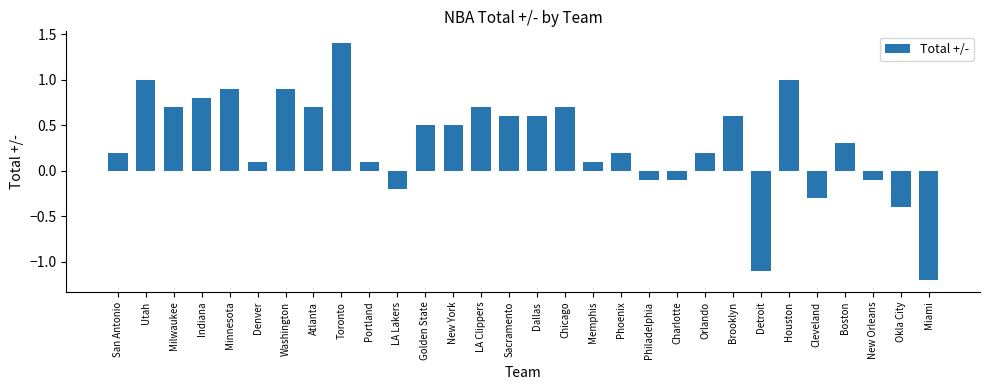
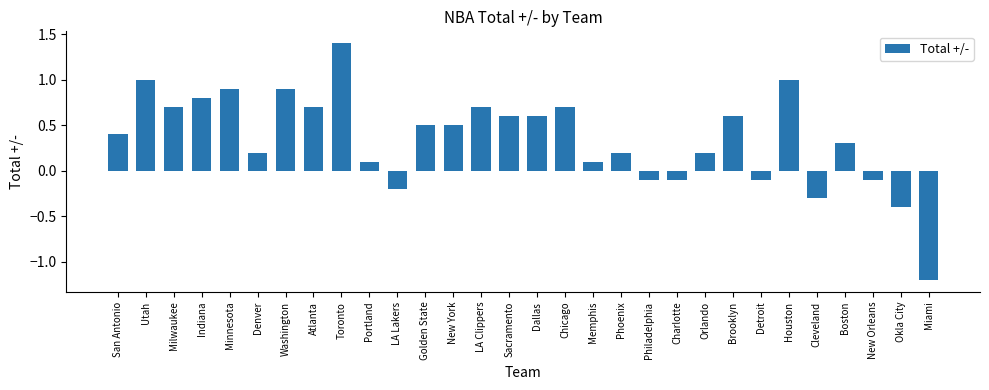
San Antonio: 0.2 -> 0.4
Denver: 0.1 -> 0.2
Detroit: -1.1 -> -0.1
